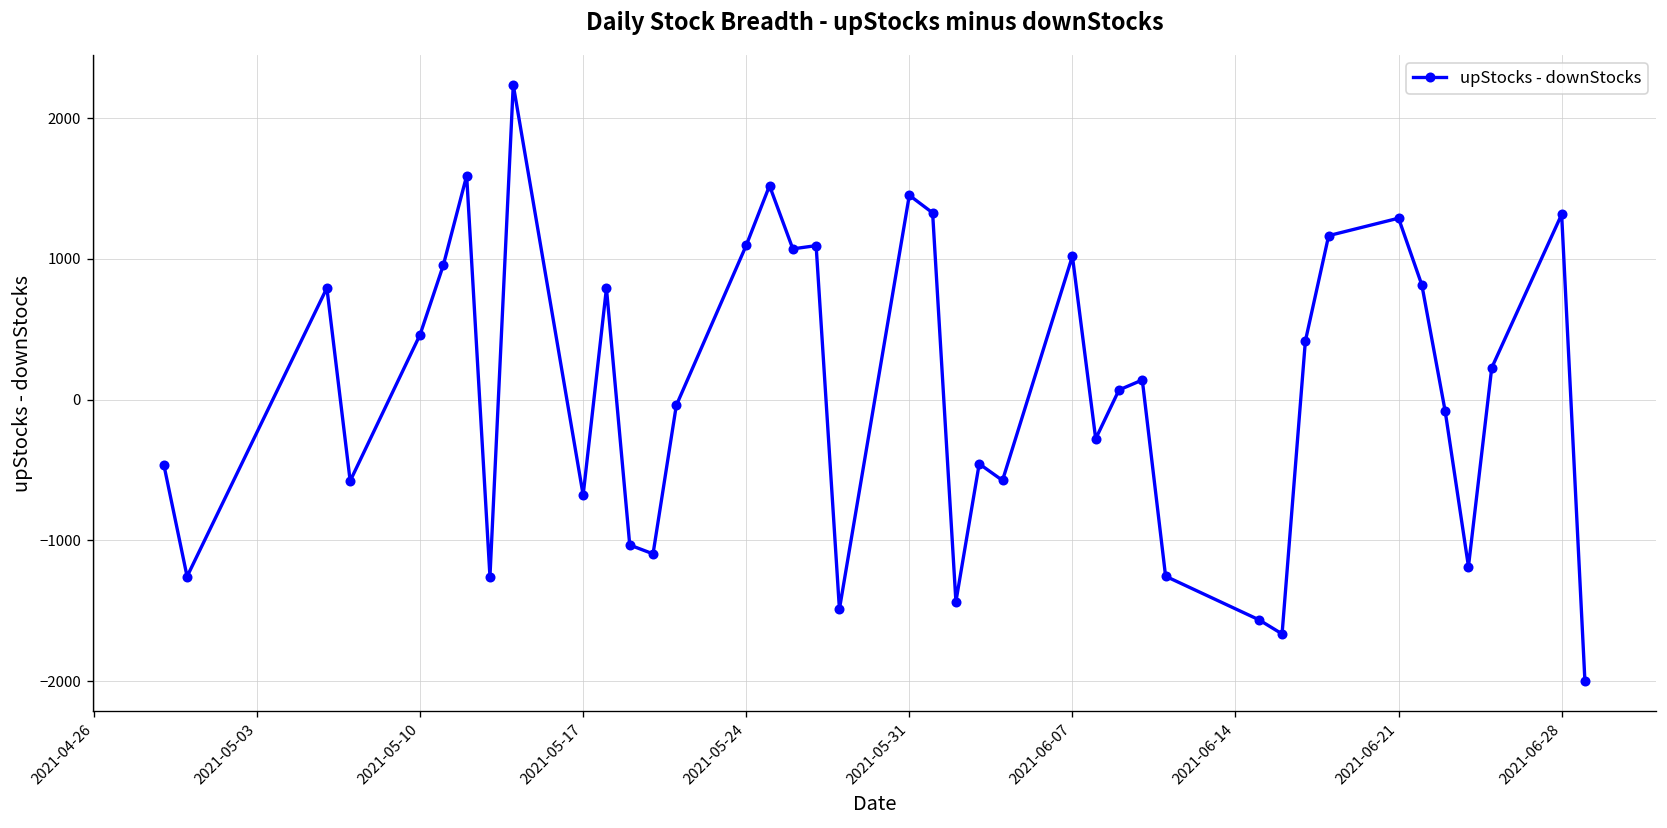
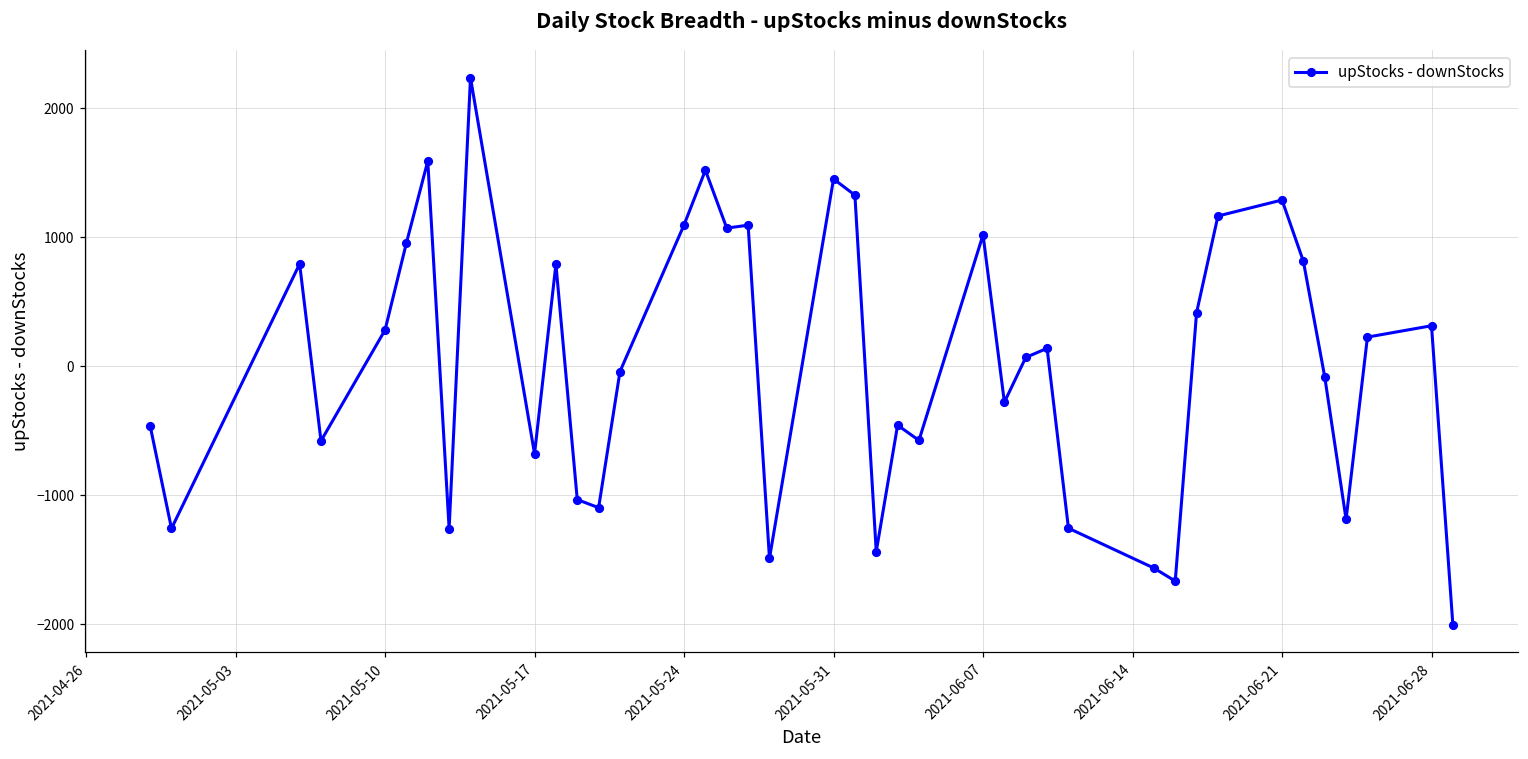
2021-05-10: 460 -> 280
2021-06-28: 1320 -> 320
